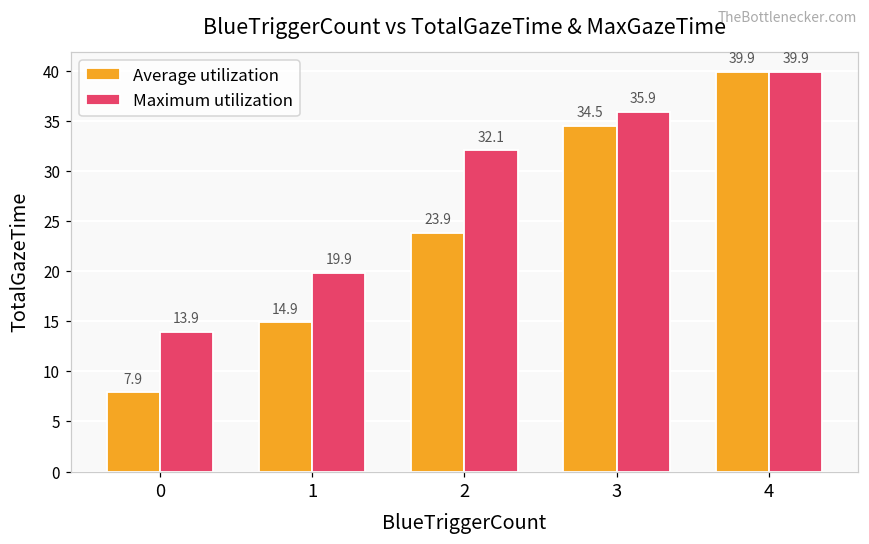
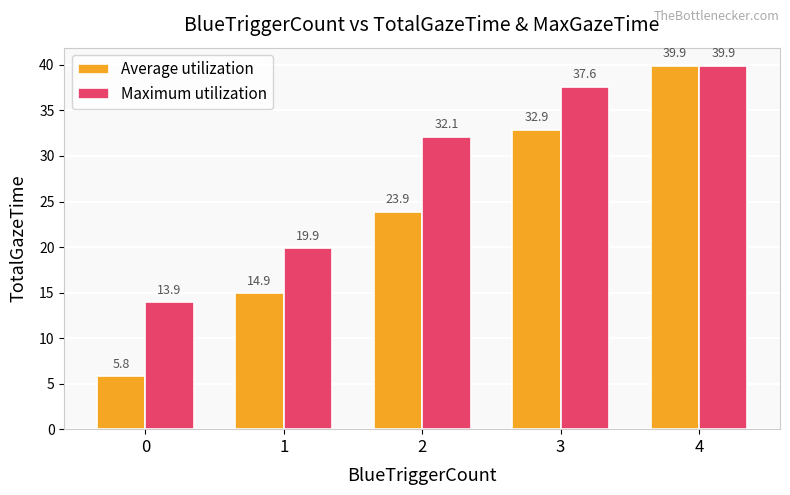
Average utilization, 0: 7.9 -> 5.8
Average utilization, 3: 34.5 -> 32.9
Maximum utilization, 3: 35.9 -> 37.6
